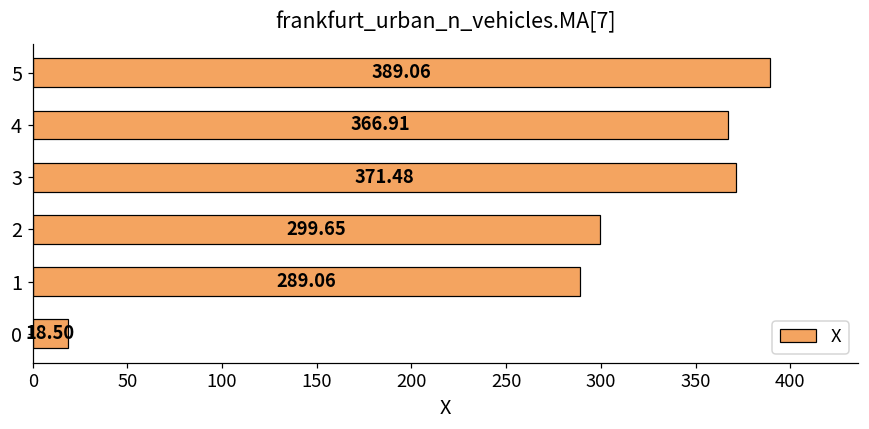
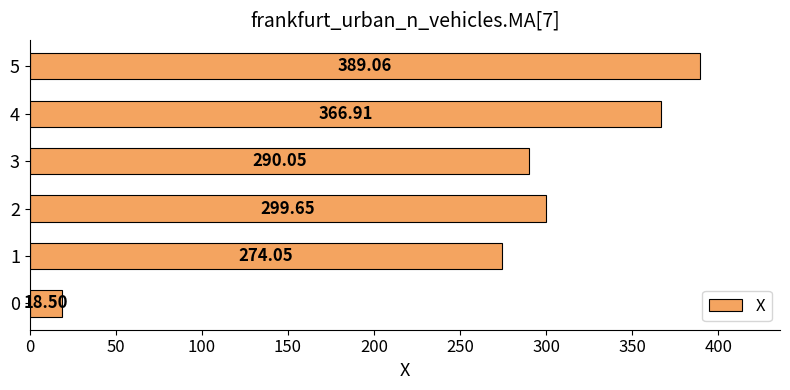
3: 371.48 -> 290.05
1: 289.06 -> 274.05
